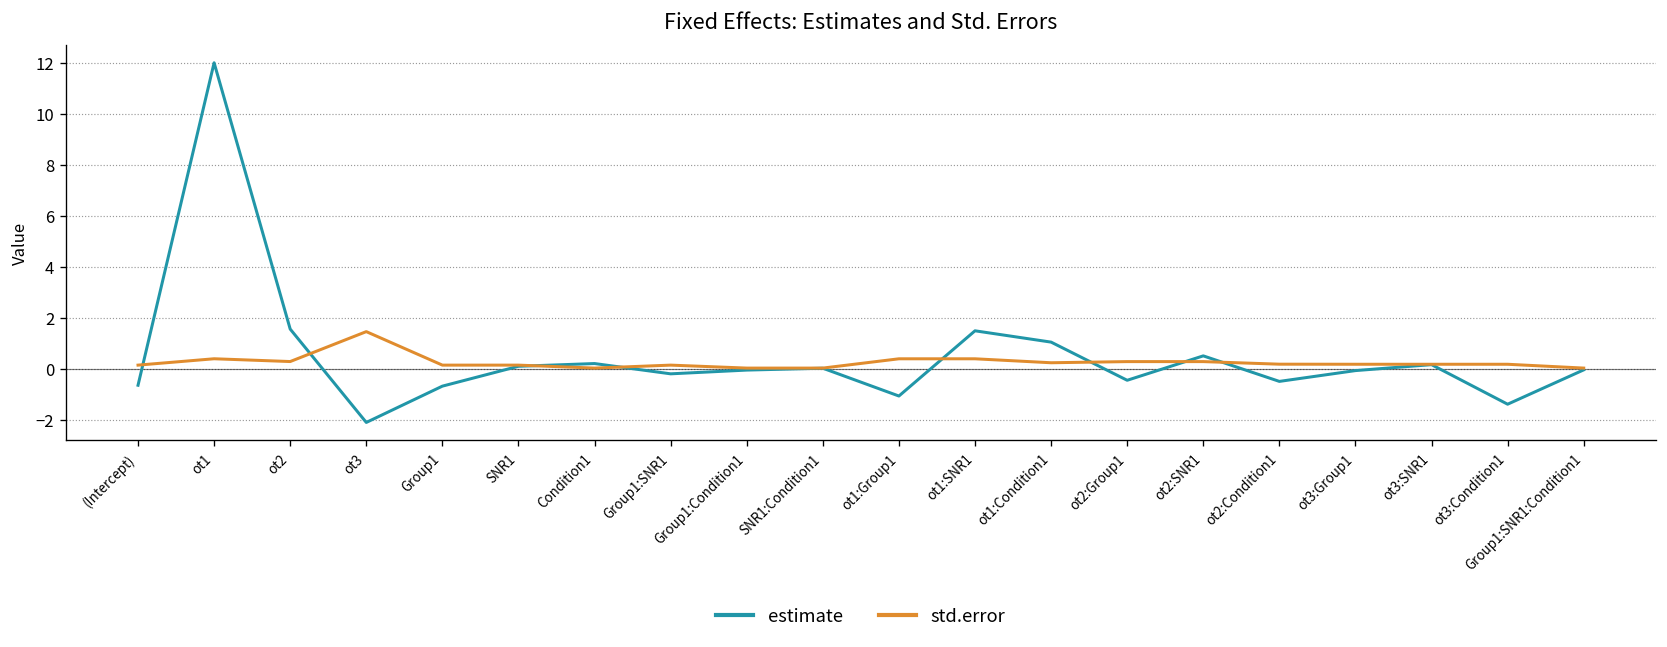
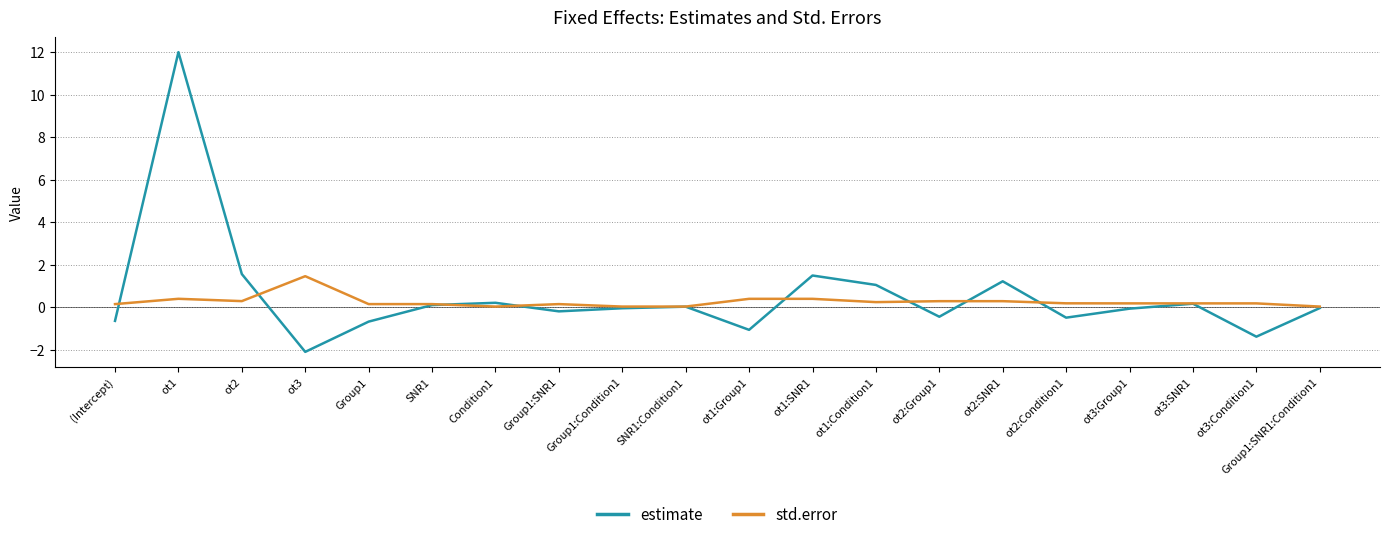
estimate, ot2:SNR1: 0.5 -> 1.2
